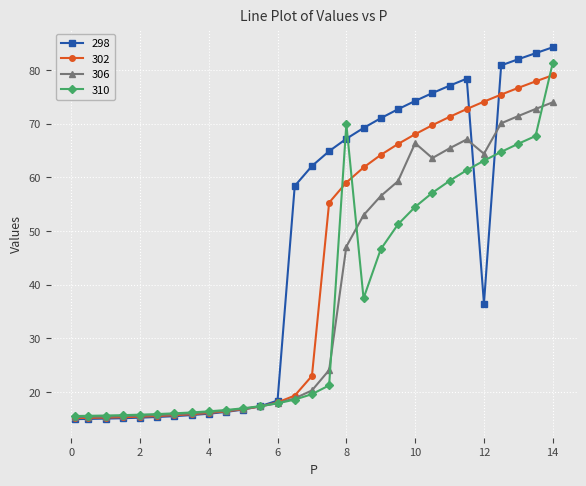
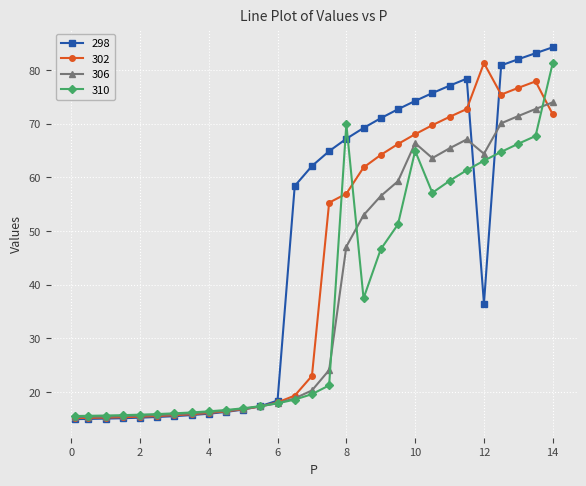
302, 8: 59 -> 57
310, 10: 54 -> 65
302, 12: 74 -> 81
302, 14: 79 -> 72
